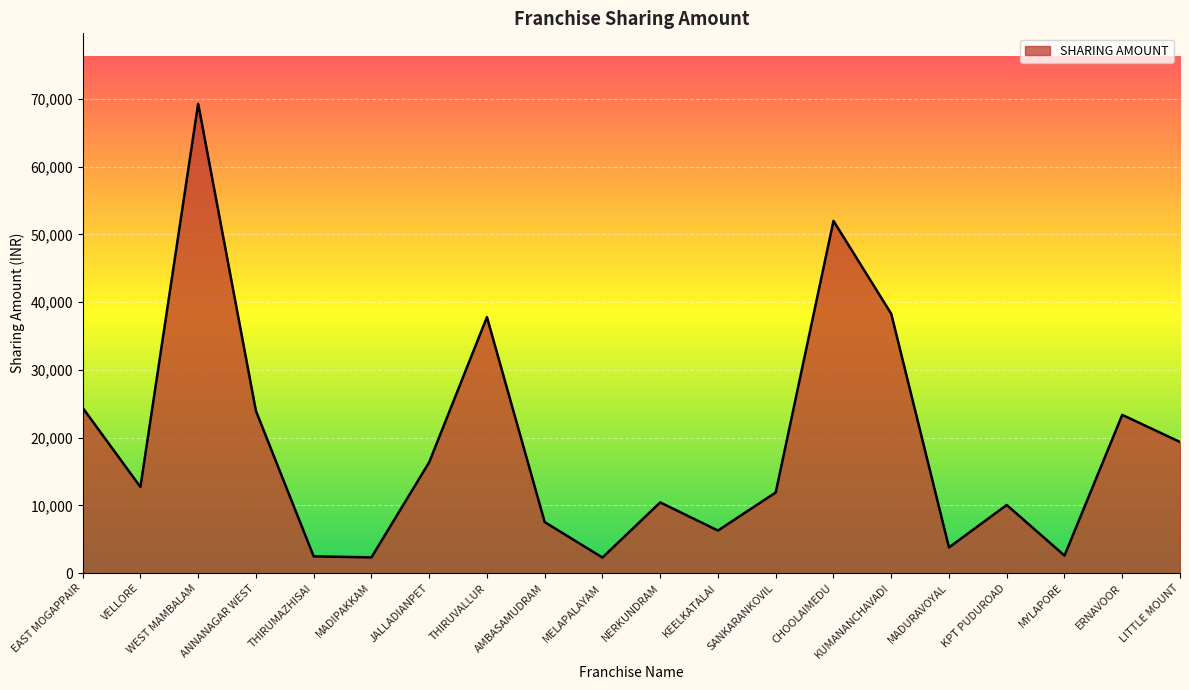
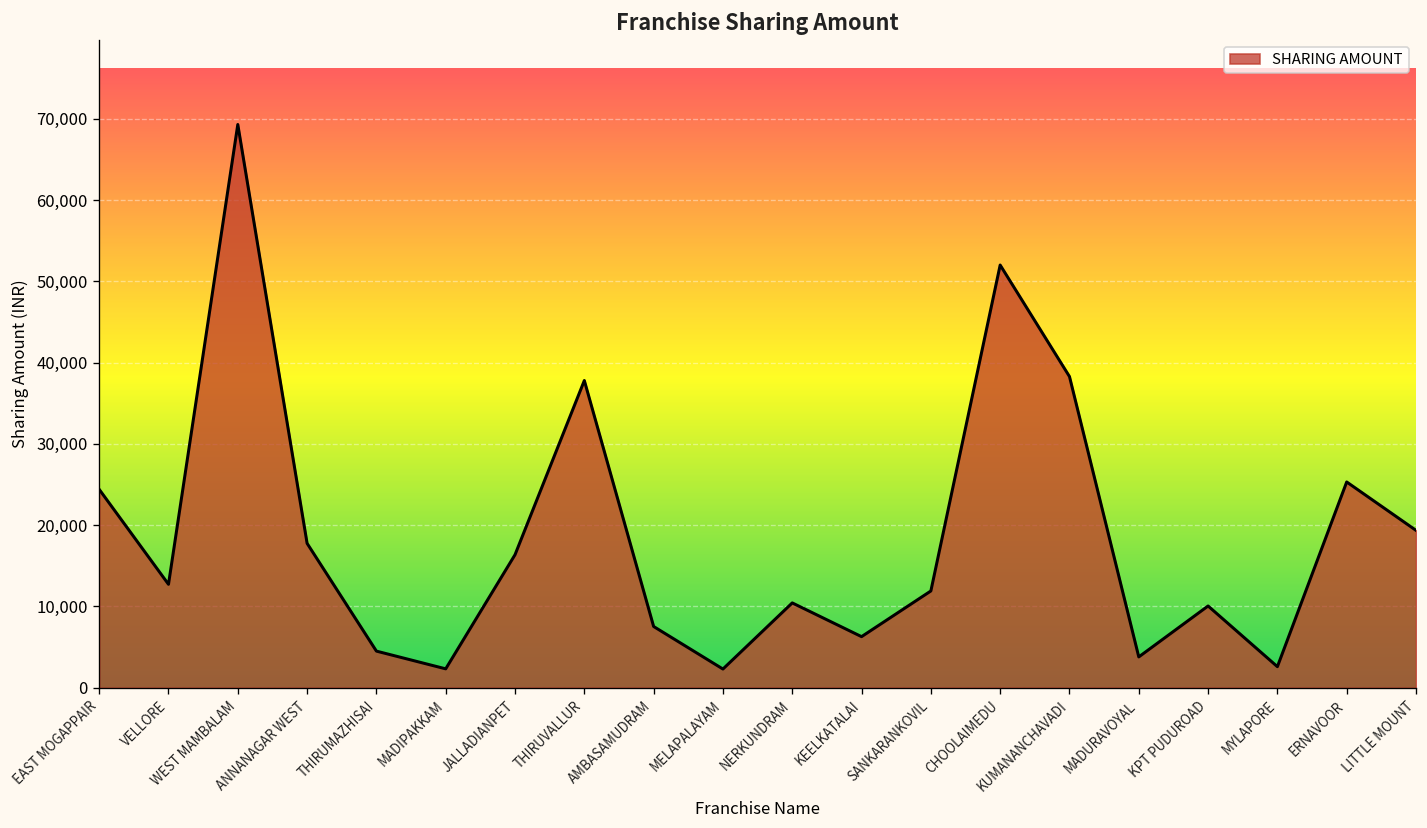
ANNANAGAR WEST: 24,000 -> 18,000
THIRUMAZHISAI: 2,000 -> 5,000
ERNAVOOR: 23,000 -> 25,000
